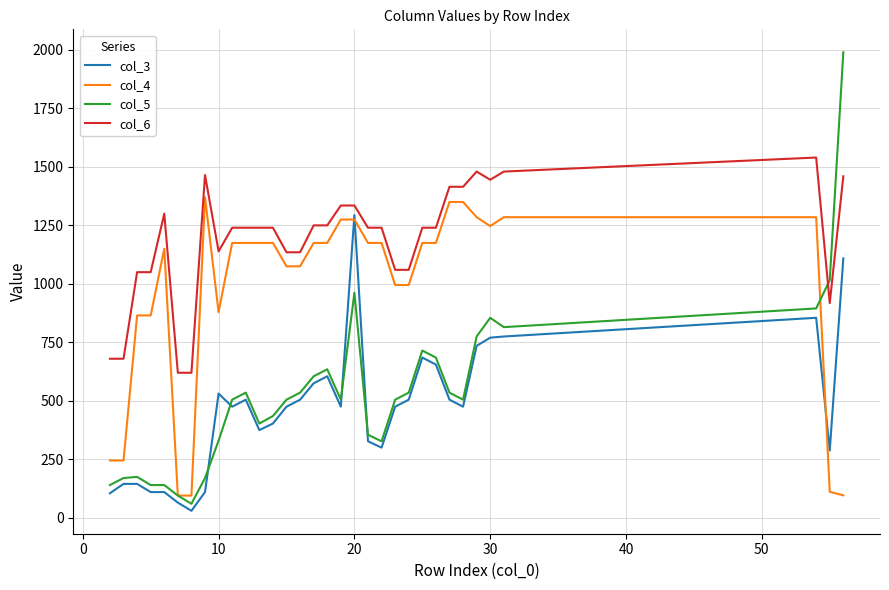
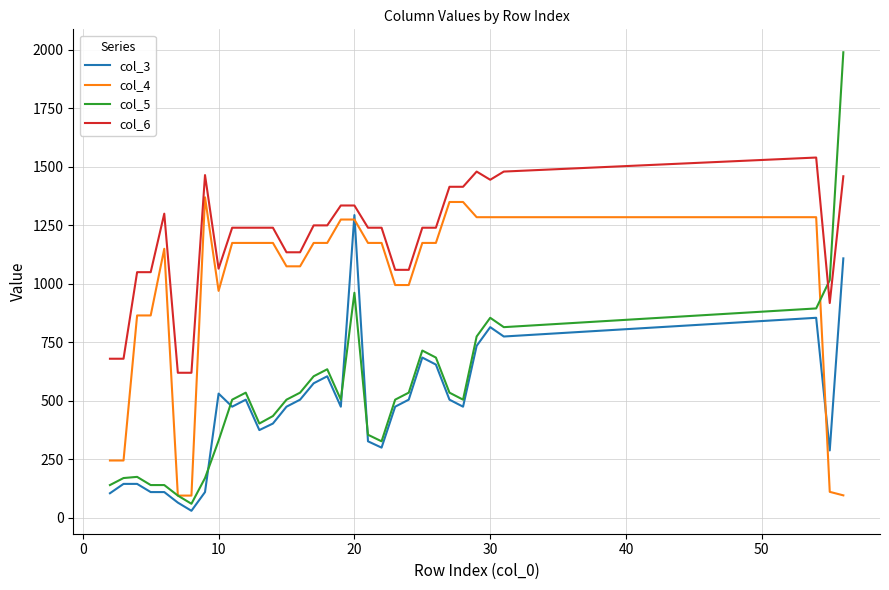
col_4, 10: 880 -> 970
col_6, 10: 1140 -> 1070
col_3, 30: 770 -> 820
col_4, 30: 1250 -> 1290
